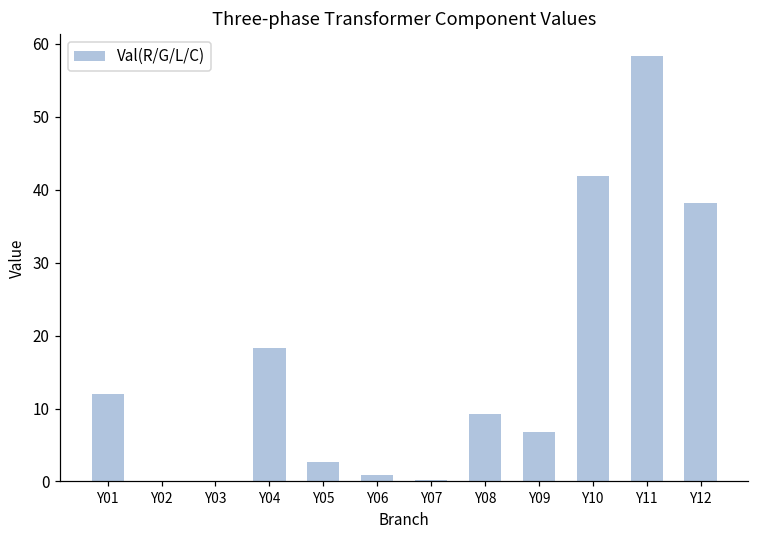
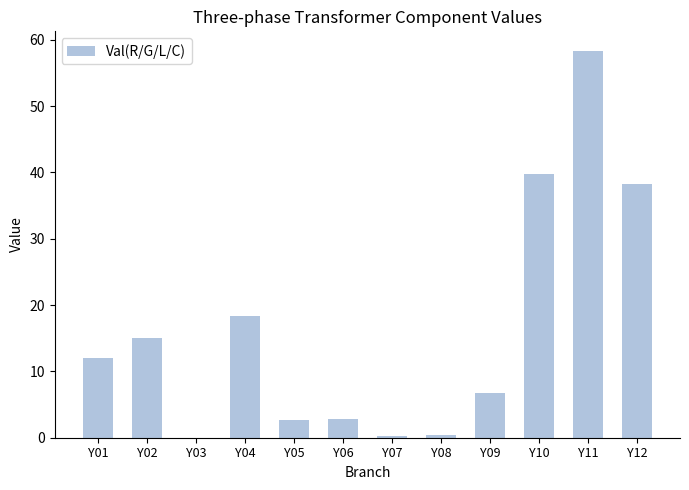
Y02: 0 -> 15
Y06: 1 -> 3
Y08: 9 -> 0
Y10: 42 -> 40
